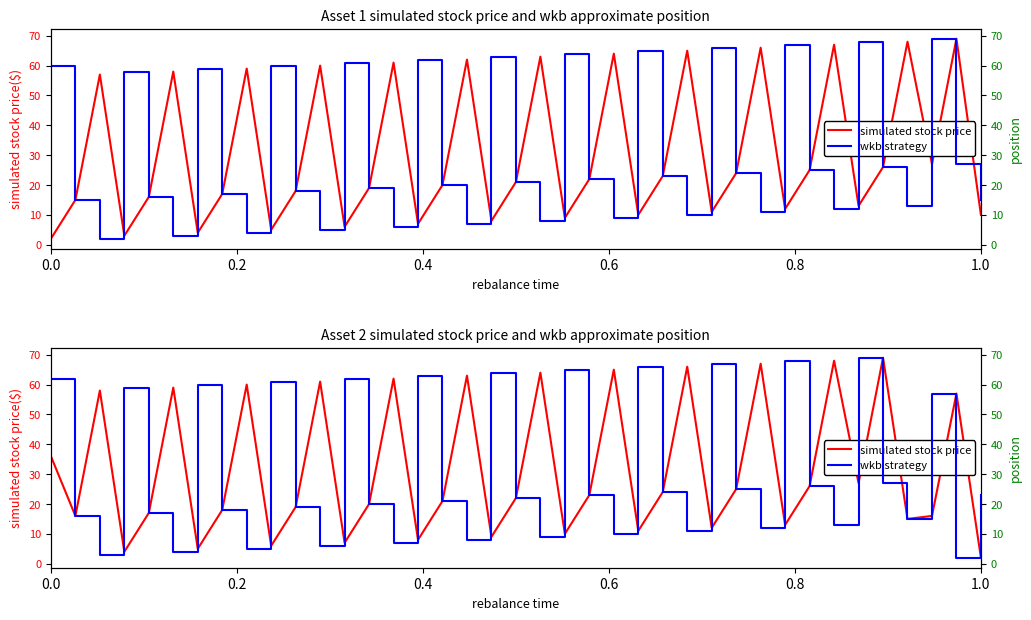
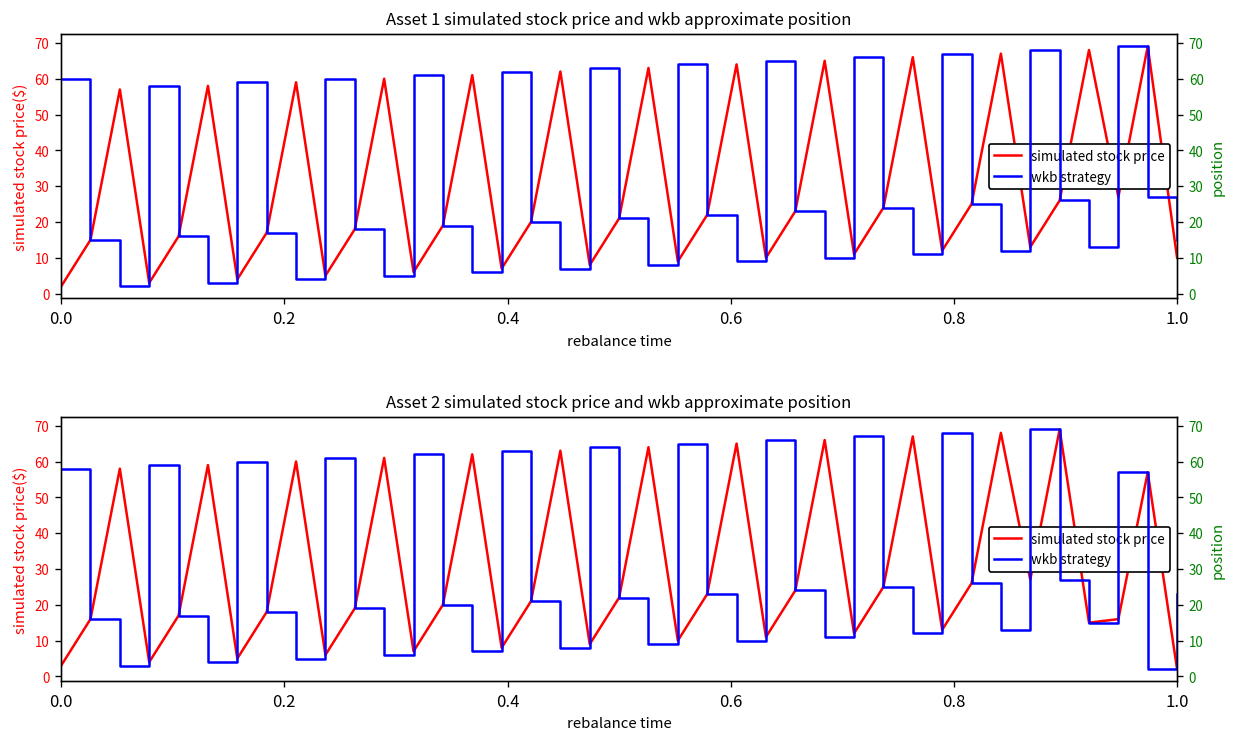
Asset 2 simulated stock price and wkb approximate position, simulated stock price, 0.0: 36 -> 3
Asset 2 simulated stock price and wkb approximate position, wkb strategy, 0.0: 62 -> 58
